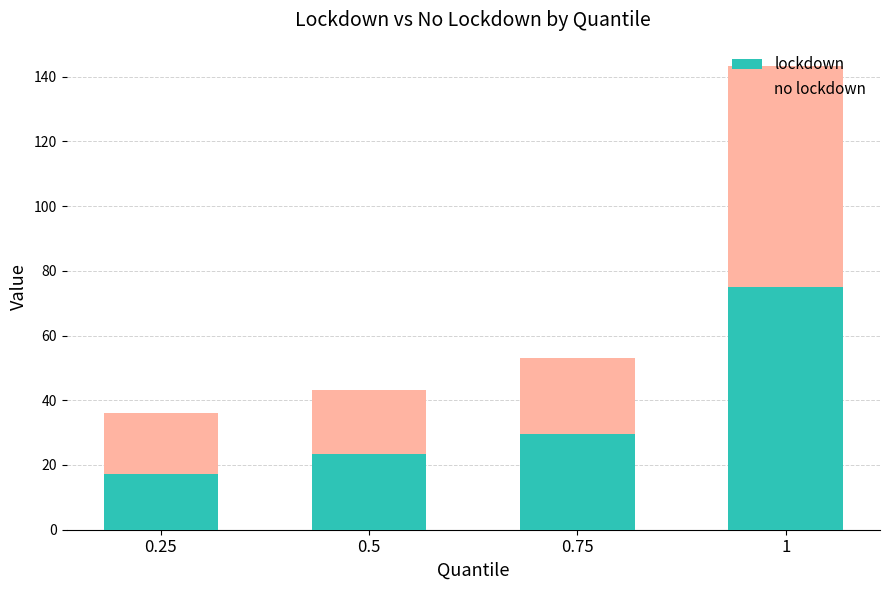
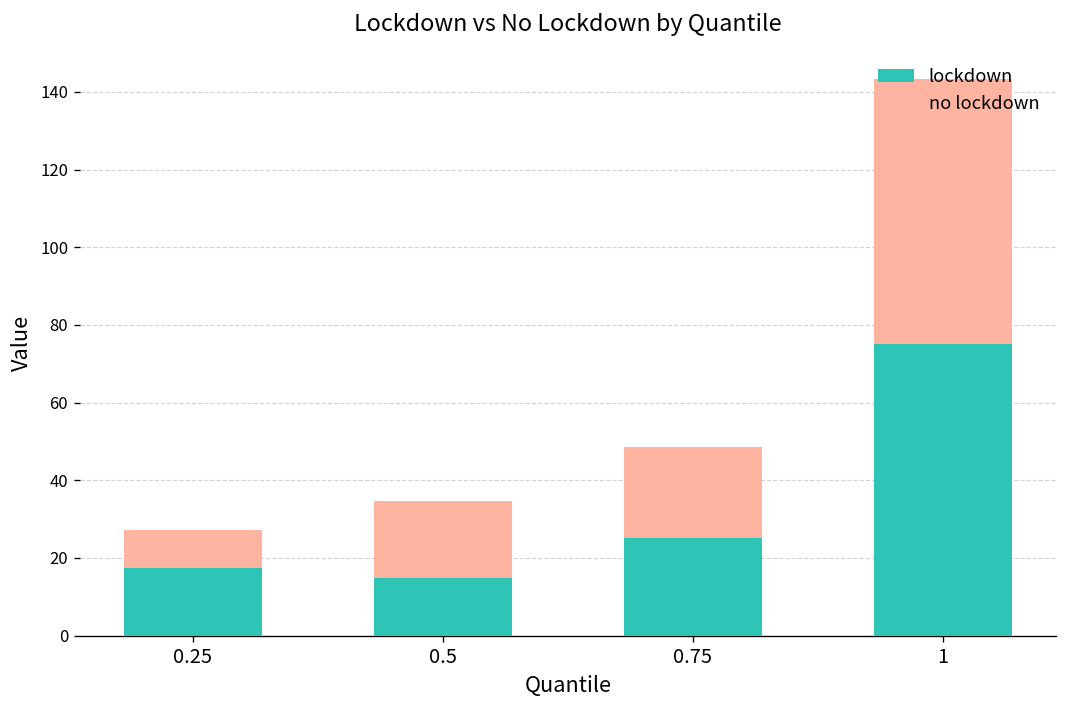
no lockdown, 0.25: 19 -> 10
lockdown, 0.5: 23 -> 15
lockdown, 0.75: 30 -> 25
